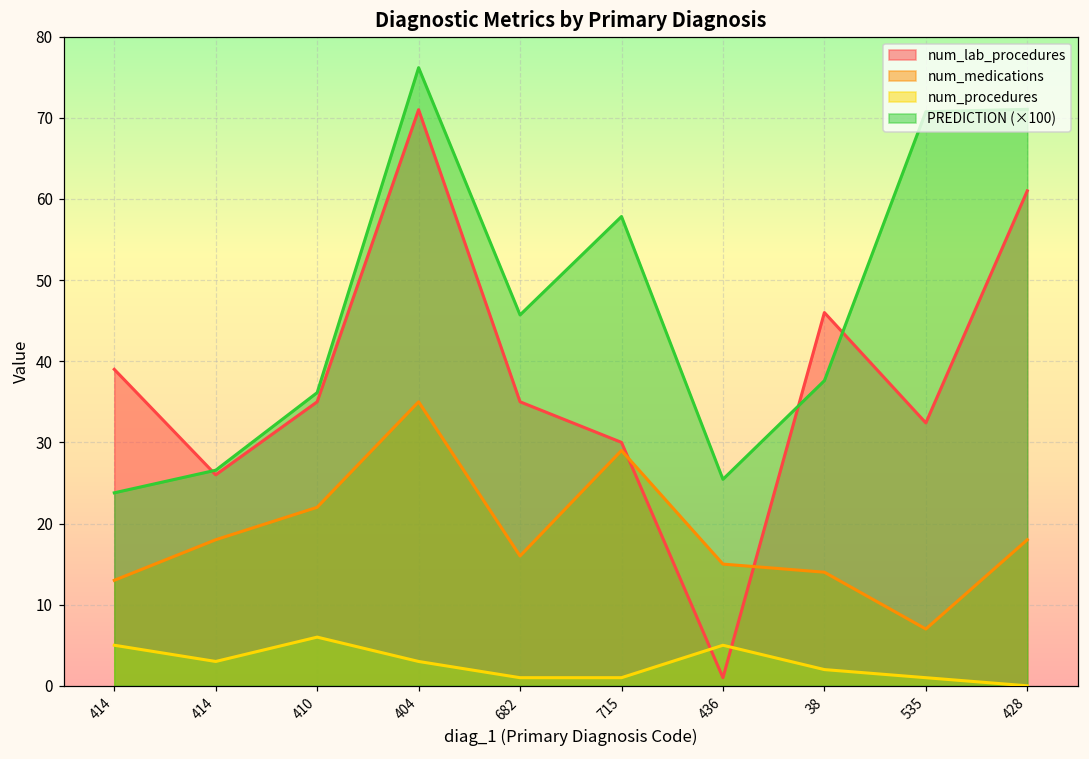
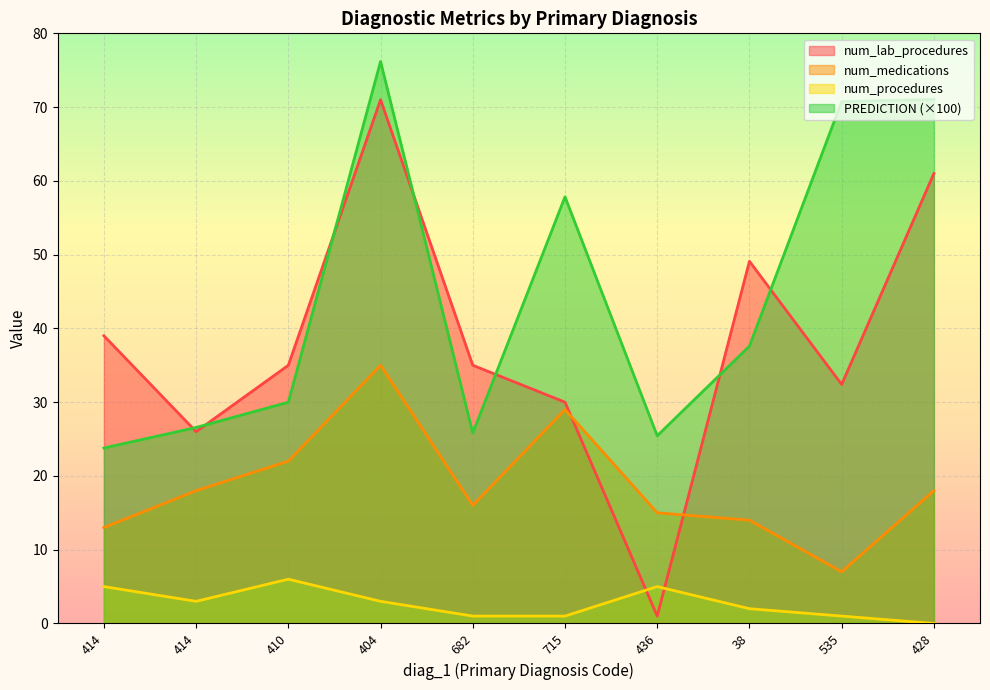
PREDICTION (×100), 410: 36 -> 30
PREDICTION (×100), 682: 46 -> 26
num_lab_procedures, 38: 46 -> 49
